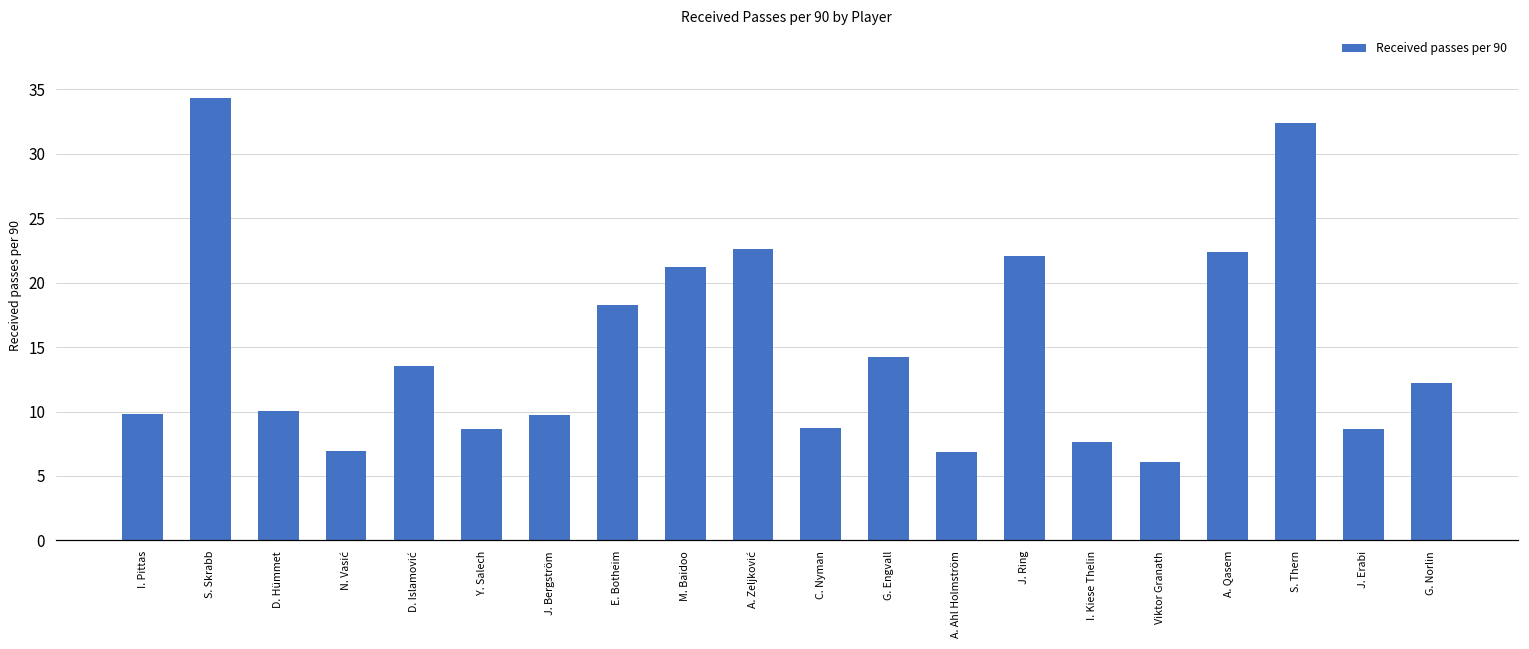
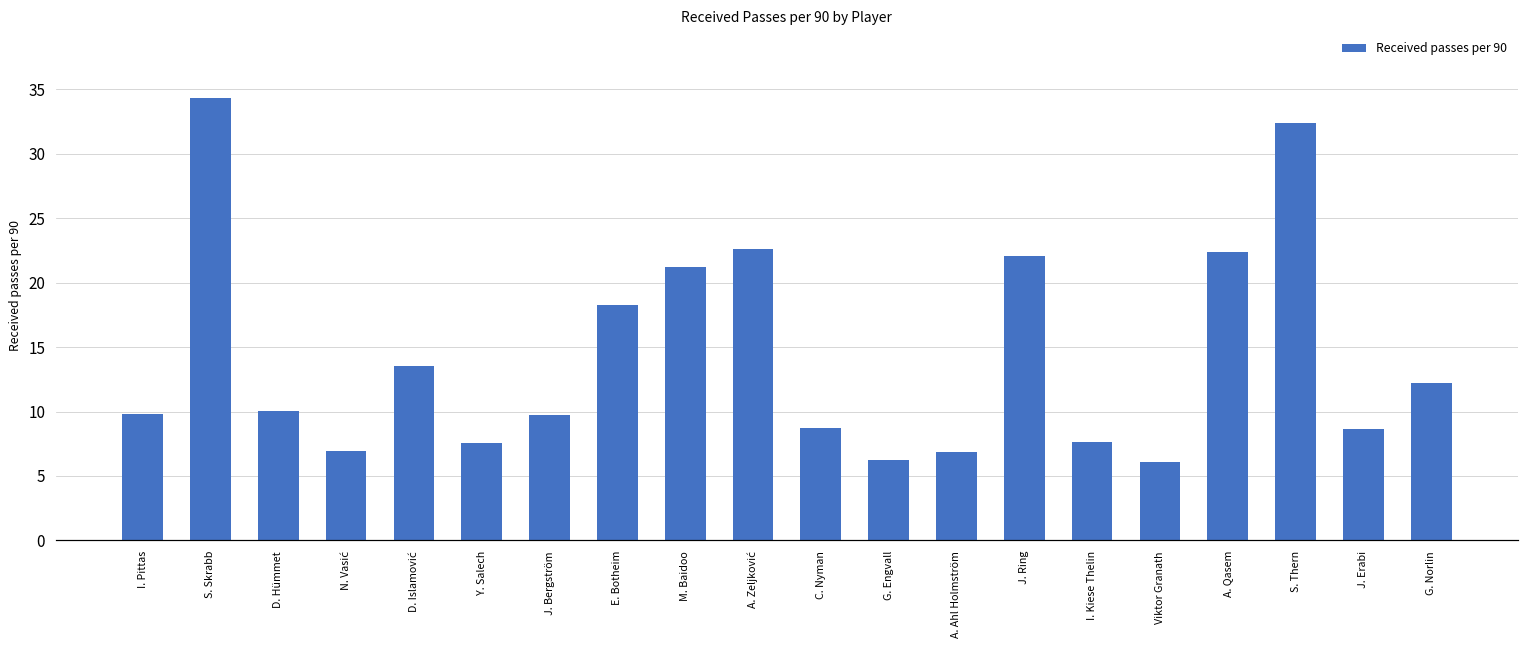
Y. Salech: 8.6 -> 7.5
G. Engvall: 14.2 -> 6.3
